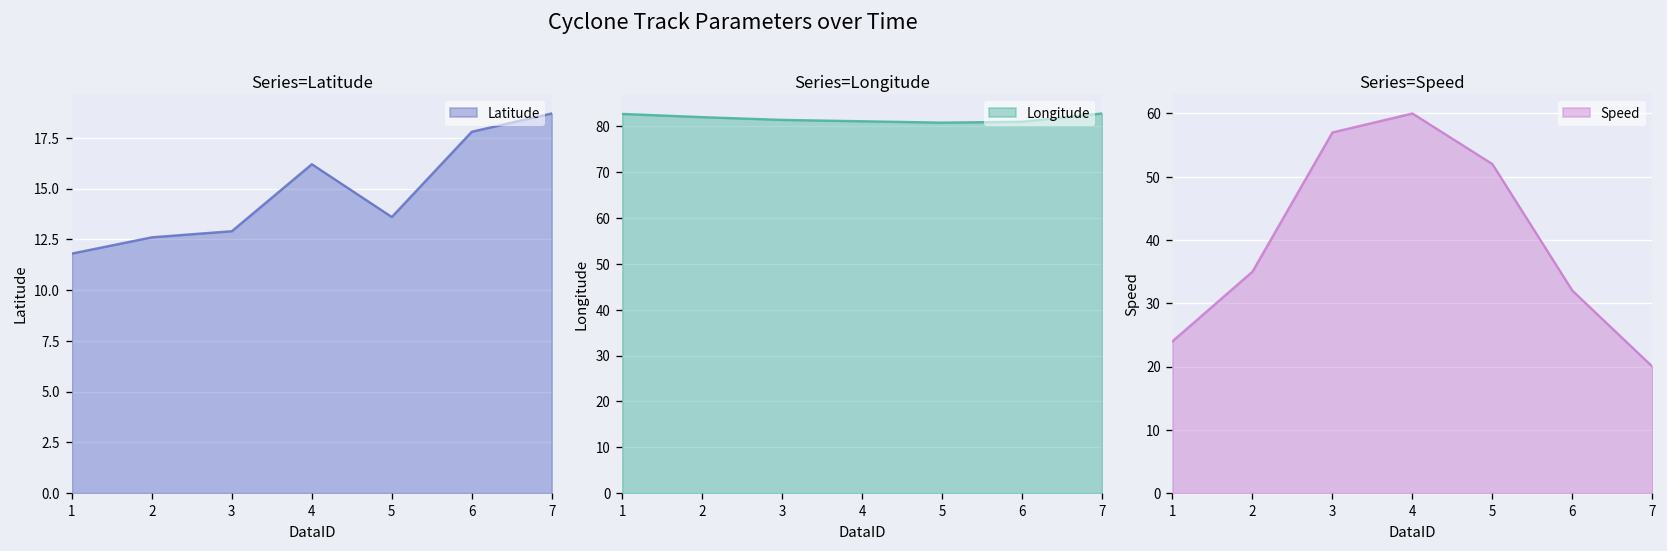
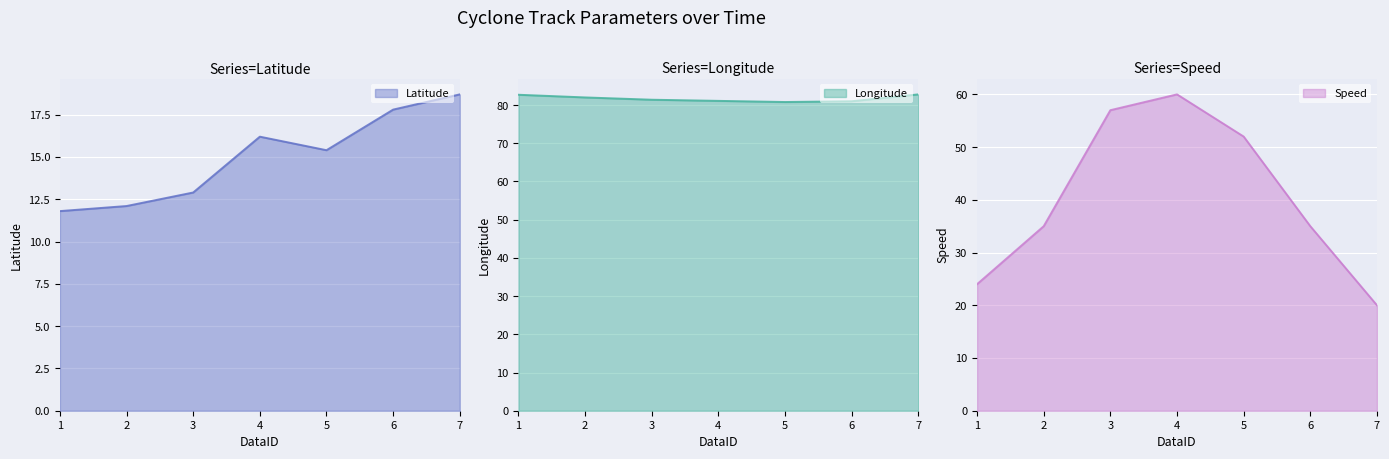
Series=Latitude, 2: 12.6 -> 12.1
Series=Latitude, 5: 13.6 -> 15.4
Series=Speed, 6: 32 -> 35
